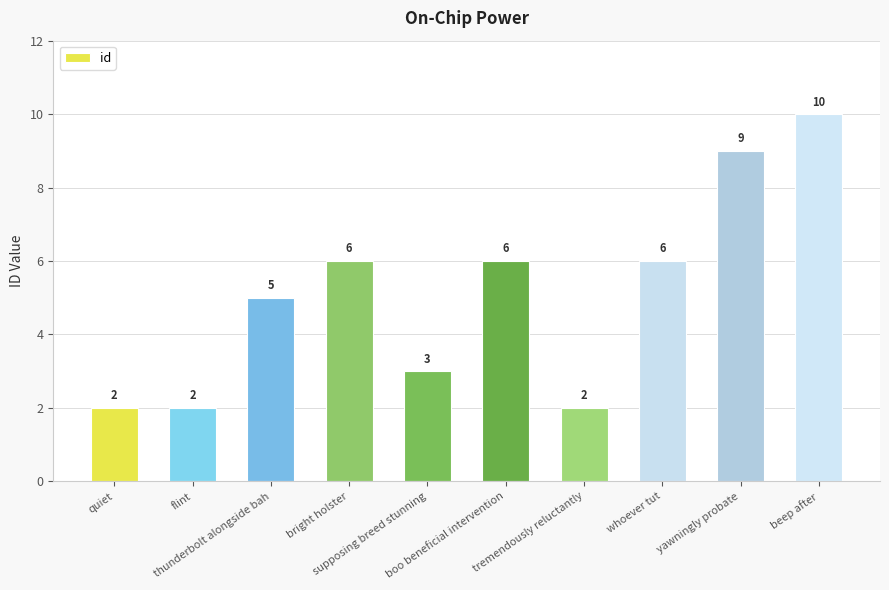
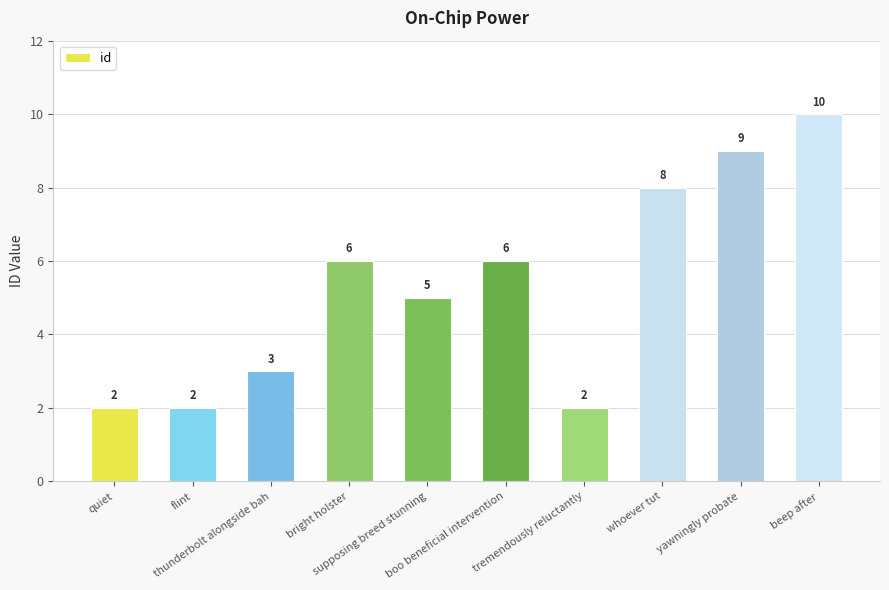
thunderbolt alongside bah: 5 -> 3
supposing breed stunning: 3 -> 5
whoever tut: 6 -> 8
